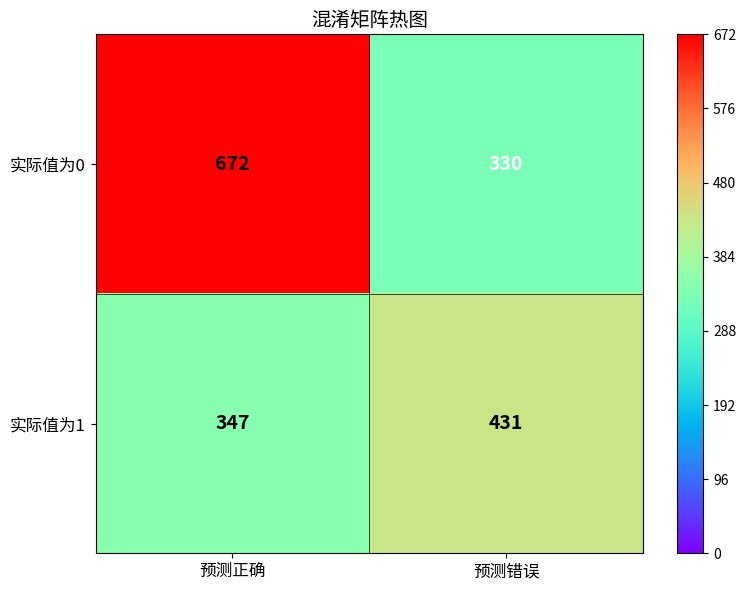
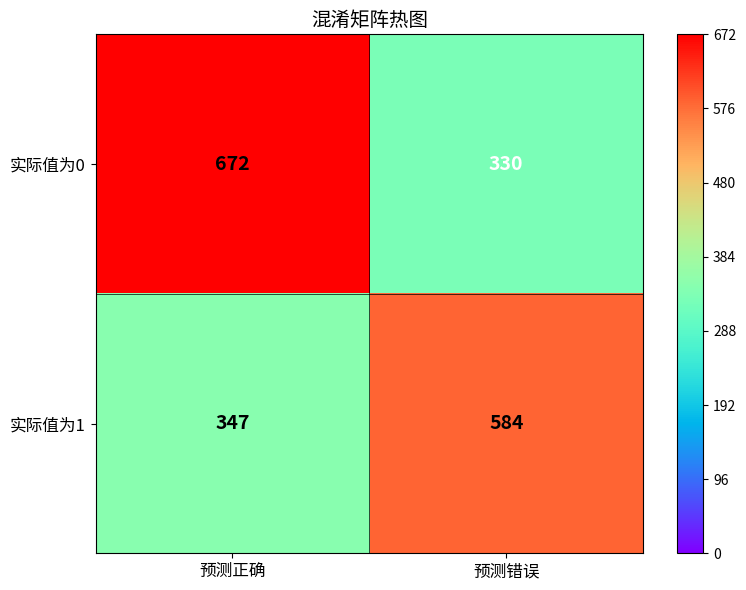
实际值为1, 预测错误: 431 -> 584
